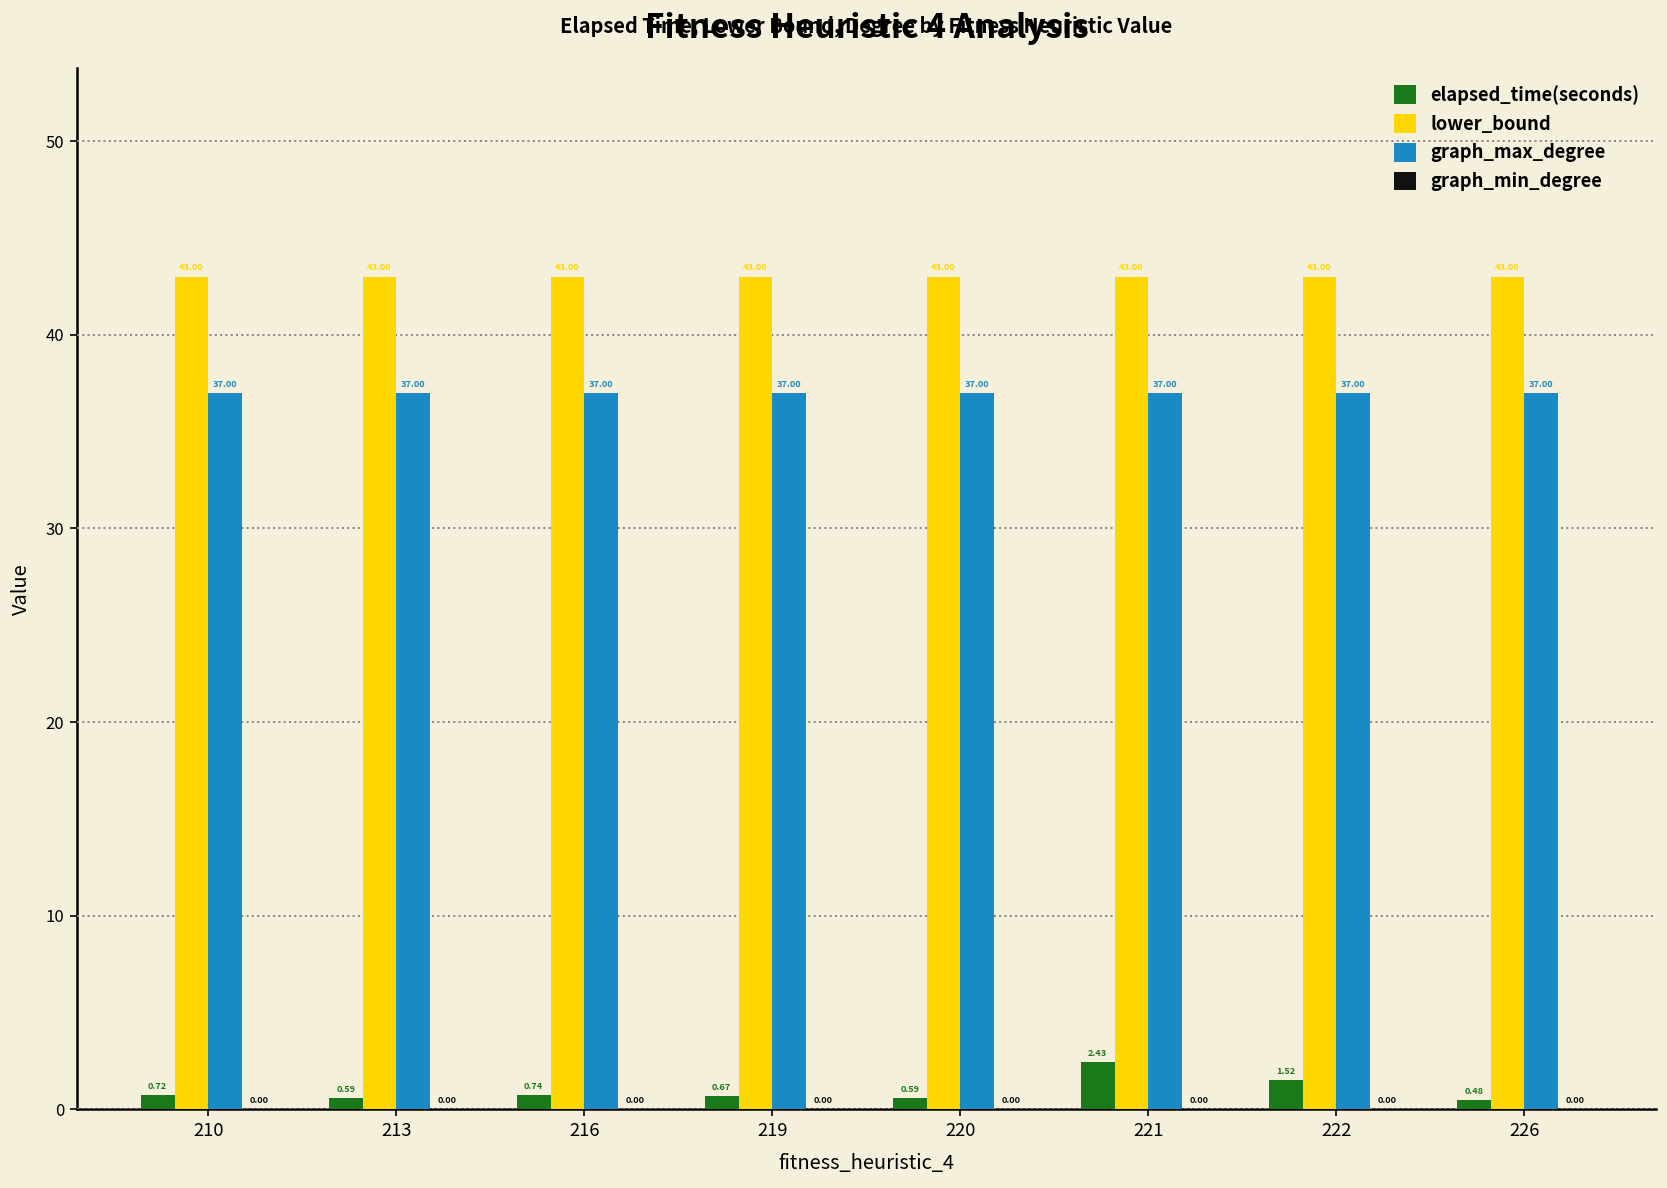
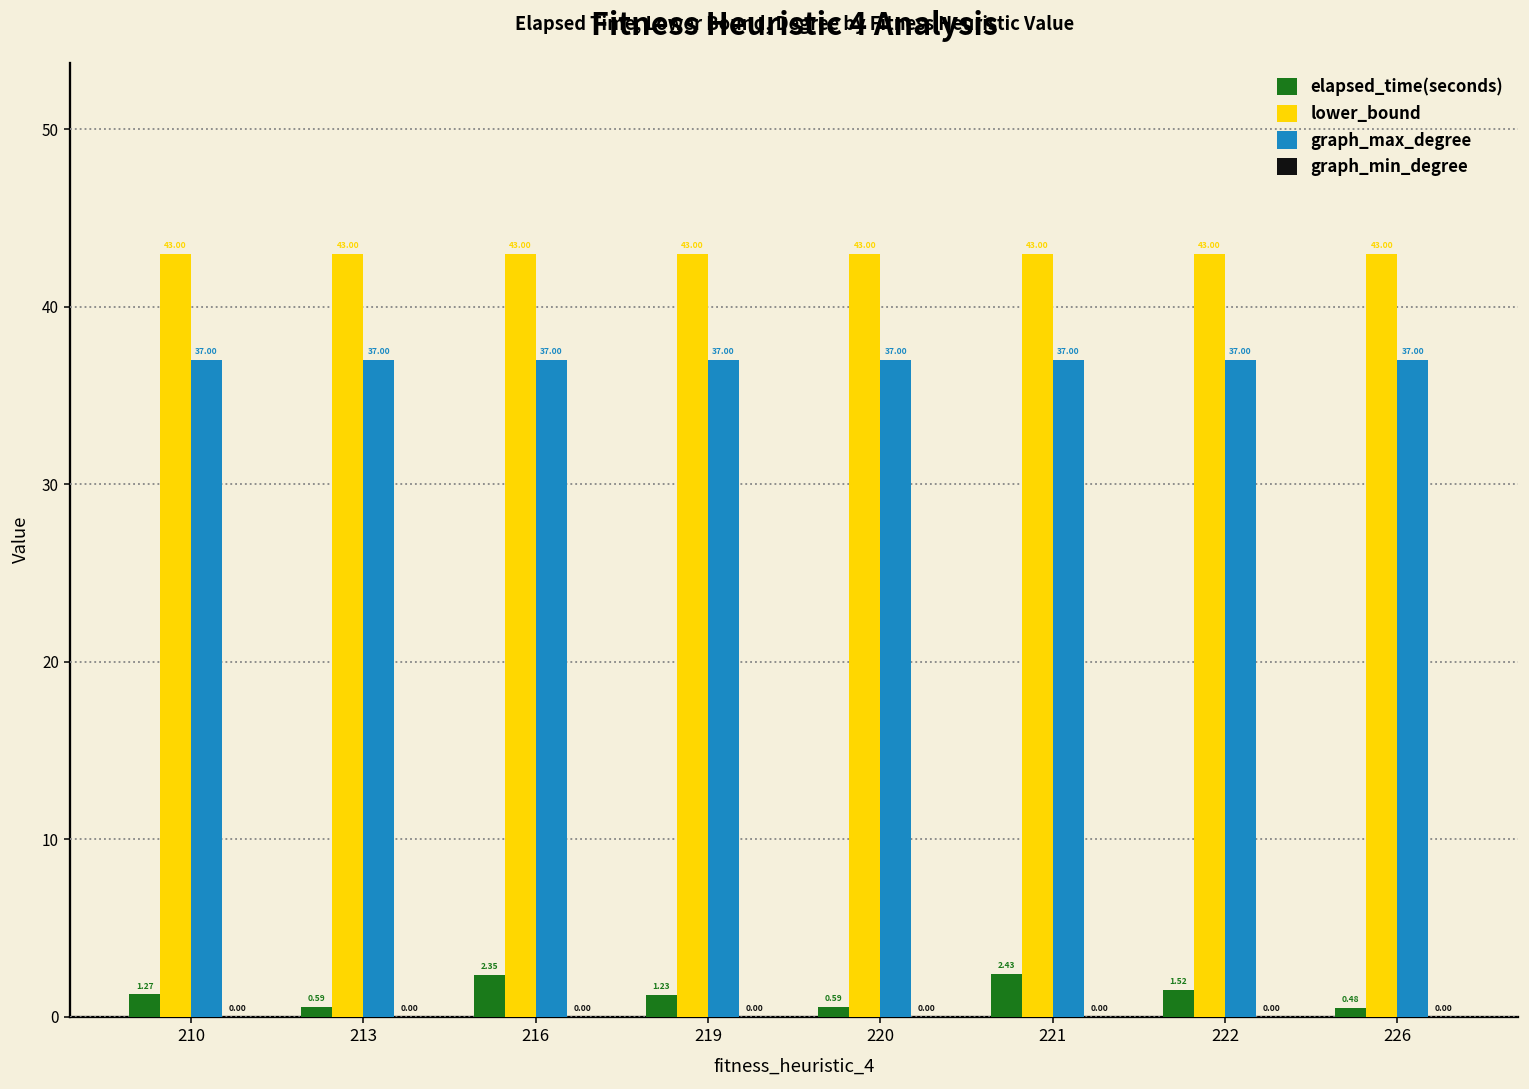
elapsed_time(seconds), 210: 0.72 -> 1.27
elapsed_time(seconds), 216: 0.74 -> 2.35
elapsed_time(seconds), 219: 0.67 -> 1.23
